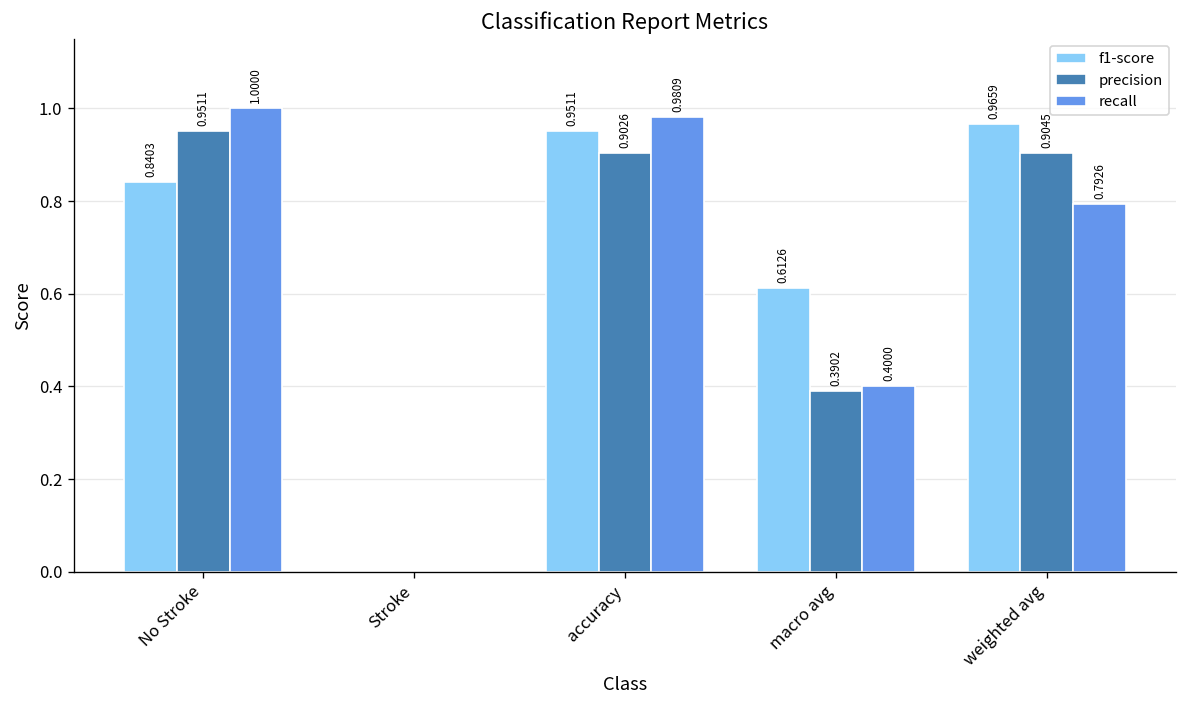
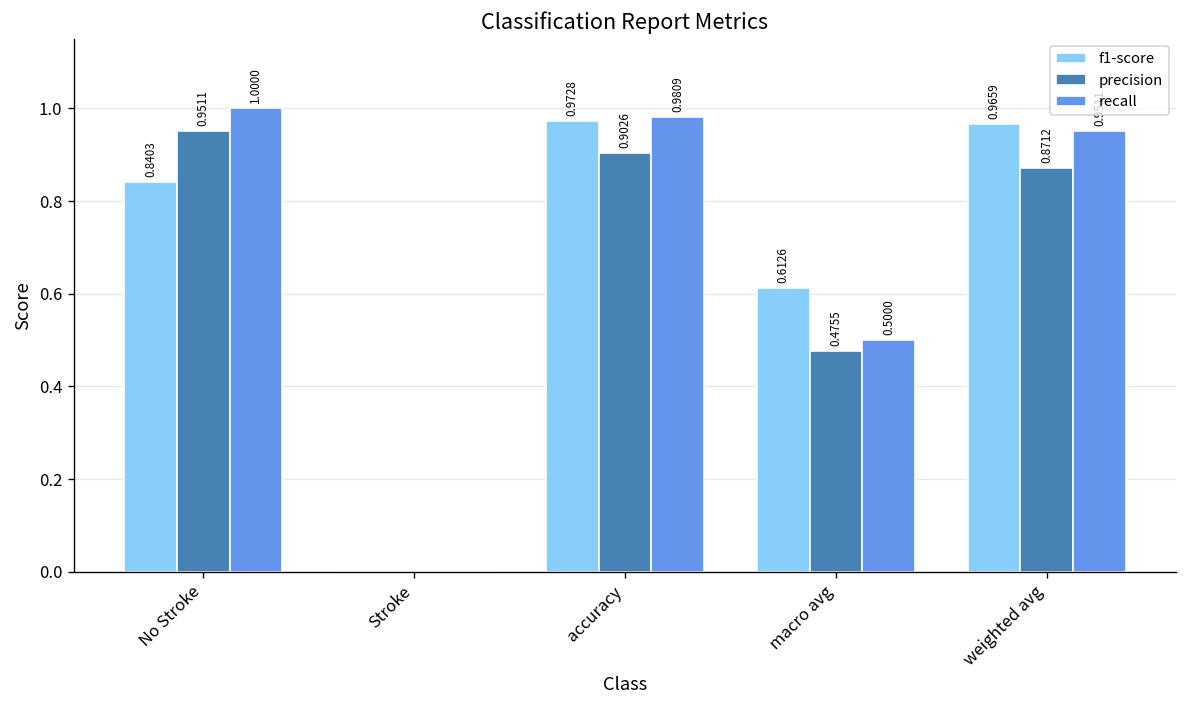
f1-score, accuracy: 0.9511 -> 0.9728
precision, macro avg: 0.3902 -> 0.4755
recall, macro avg: 0.4000 -> 0.5000
precision, weighted avg: 0.9045 -> 0.8712
recall, weighted avg: 0.79 -> 0.95
